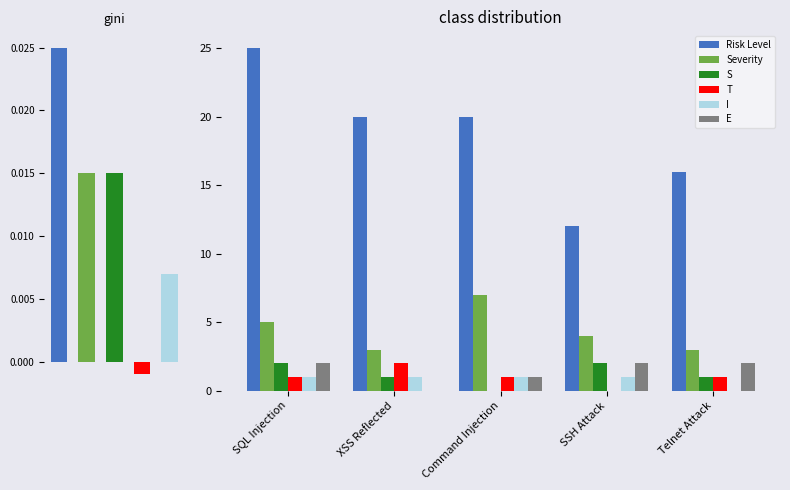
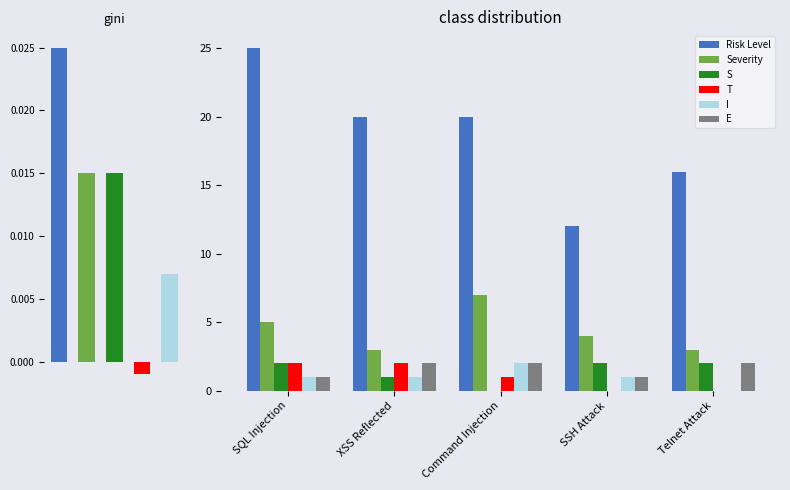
class distribution, T, SQL Injection: 1 -> 2
class distribution, E, SQL Injection: 2 -> 1
class distribution, E, XSS Reflected: 0 -> 2
class distribution, I, Command Injection: 1 -> 2
class distribution, E, Command Injection: 1 -> 2
class distribution, E, SSH Attack: 2 -> 1
class distribution, S, Telnet Attack: 1 -> 2
class distribution, T, Telnet Attack: 1 -> 0
